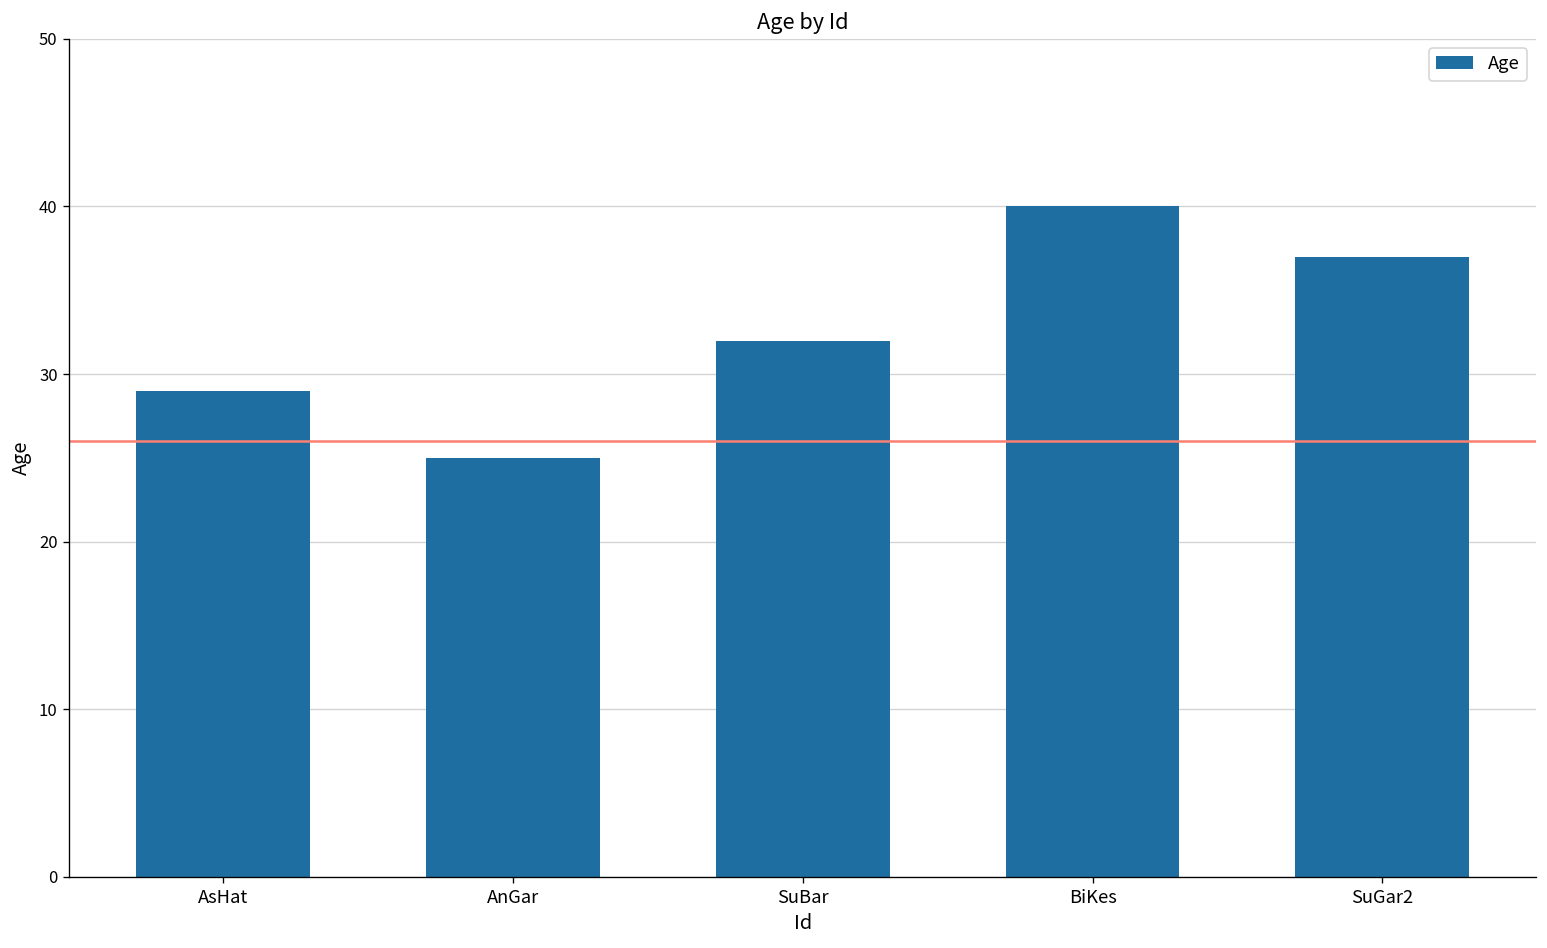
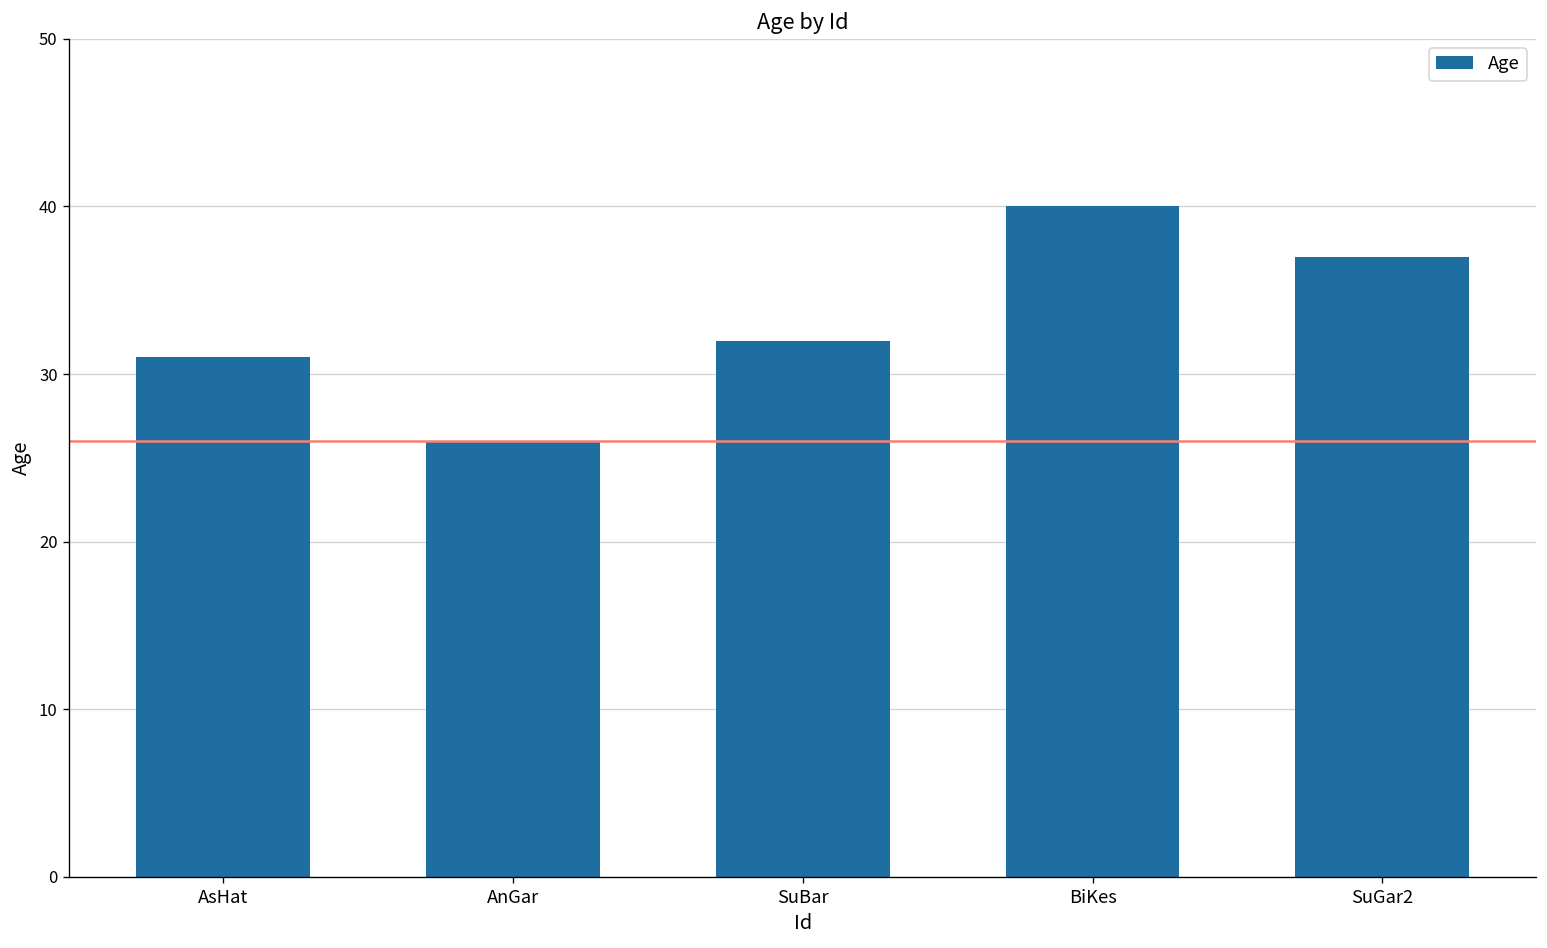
AsHat: 29 -> 31
AnGar: 25 -> 26
